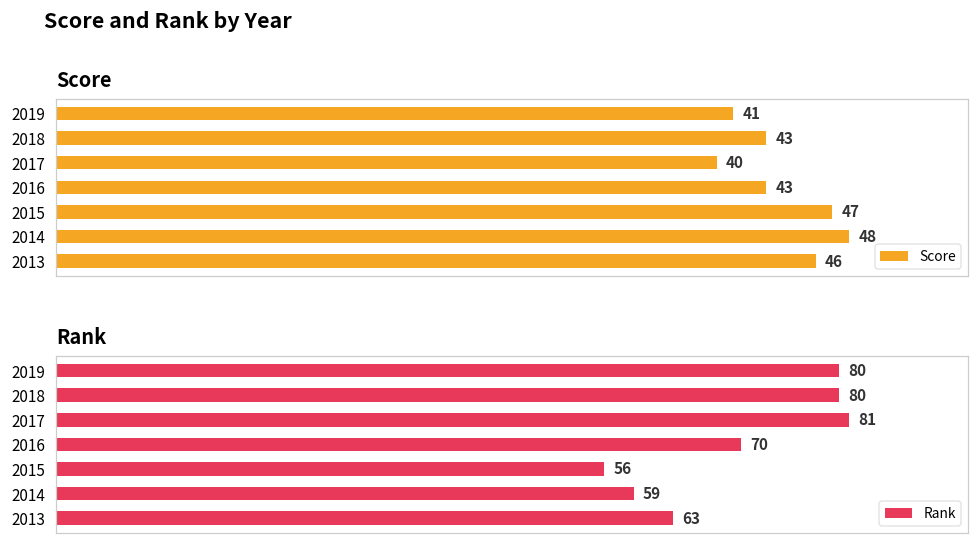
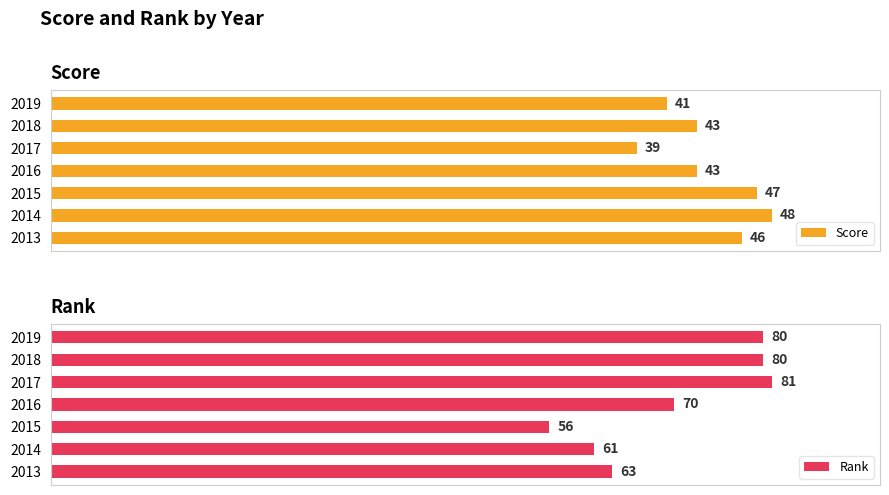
Score, 2017: 40 -> 39
Rank, 2014: 59 -> 61
